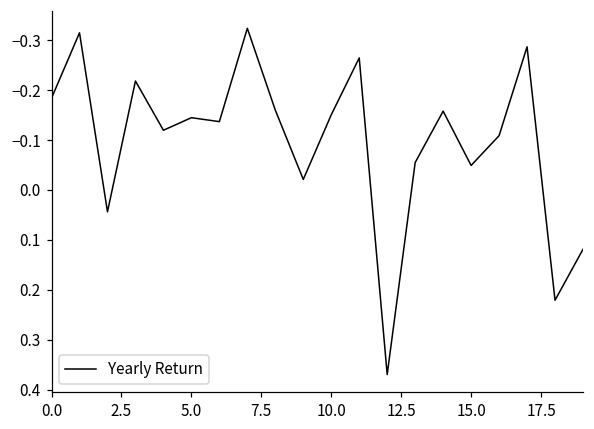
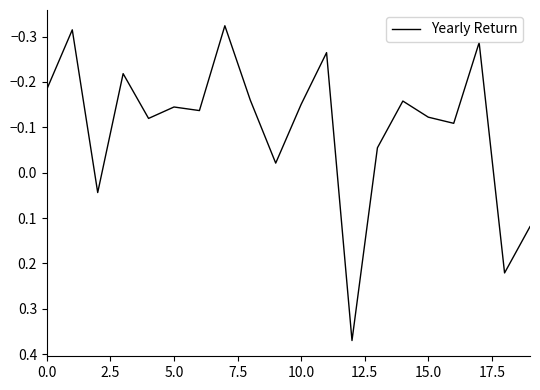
15.0: -0.05 -> -0.12
